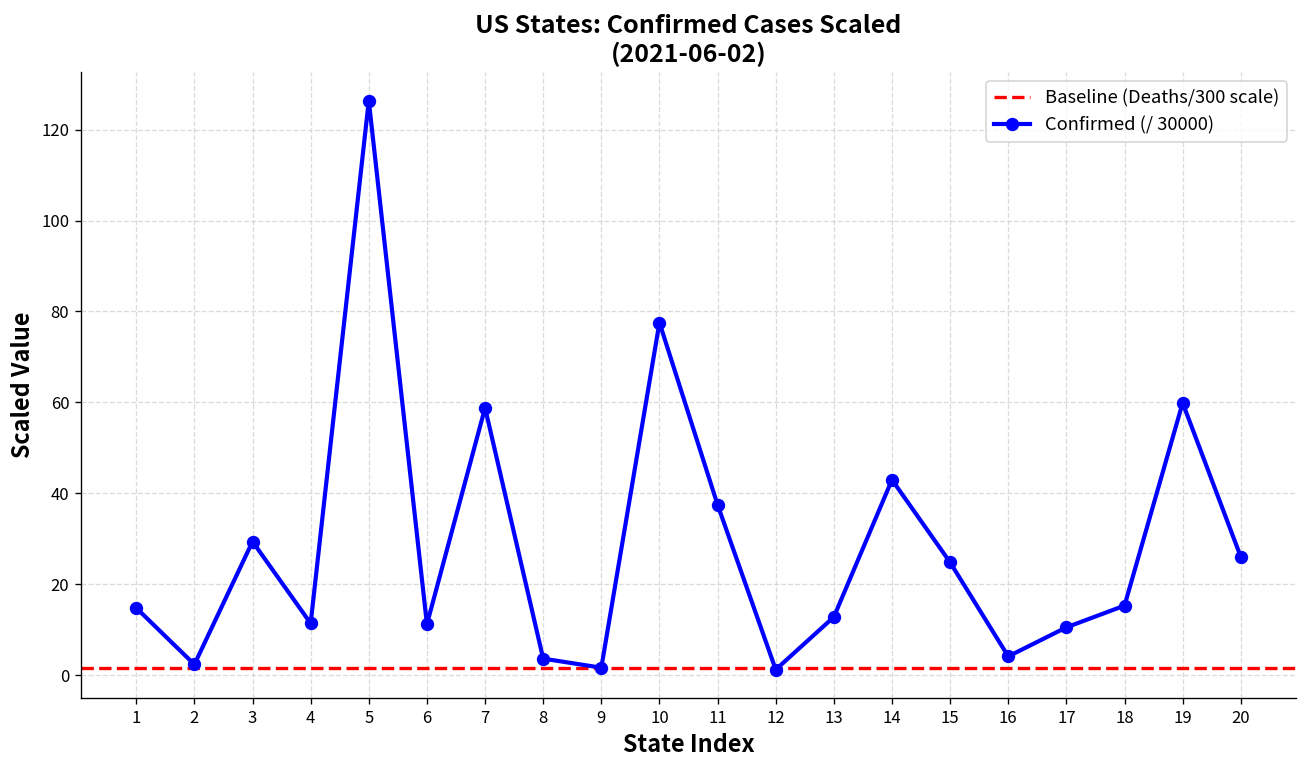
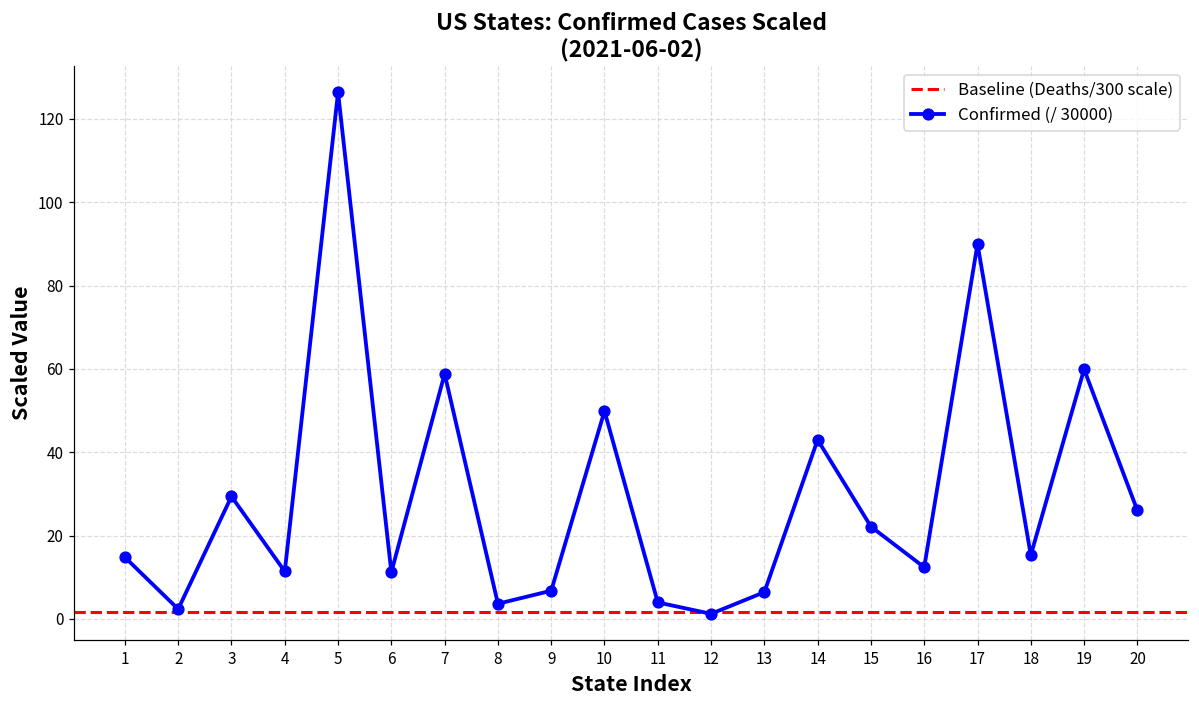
9: 2 -> 7
10: 78 -> 50
11: 37 -> 4
13: 13 -> 6
15: 25 -> 22
16: 4 -> 12
17: 11 -> 90
